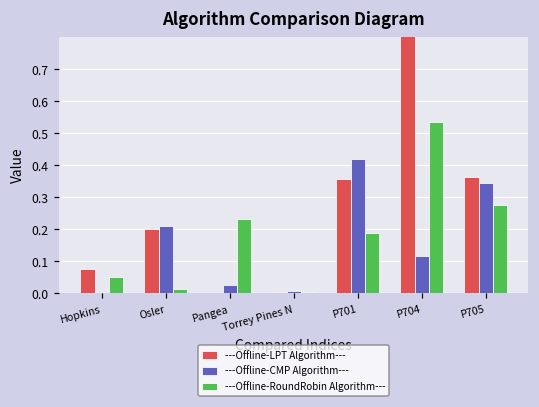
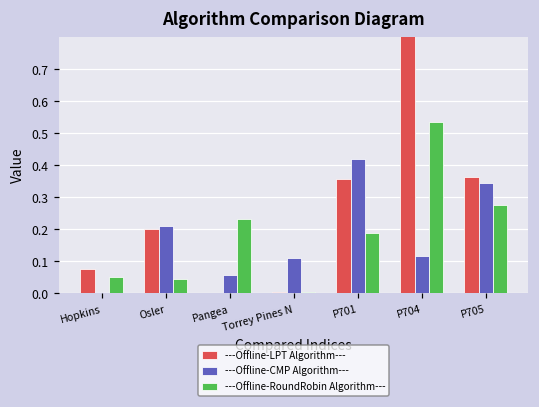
---Offline-RoundRobin Algorithm---, Osler: 0.01 -> 0.04
---Offline-CMP Algorithm---, Pangea: 0.03 -> 0.06
---Offline-CMP Algorithm---, Torrey Pines N: 0.01 -> 0.11
